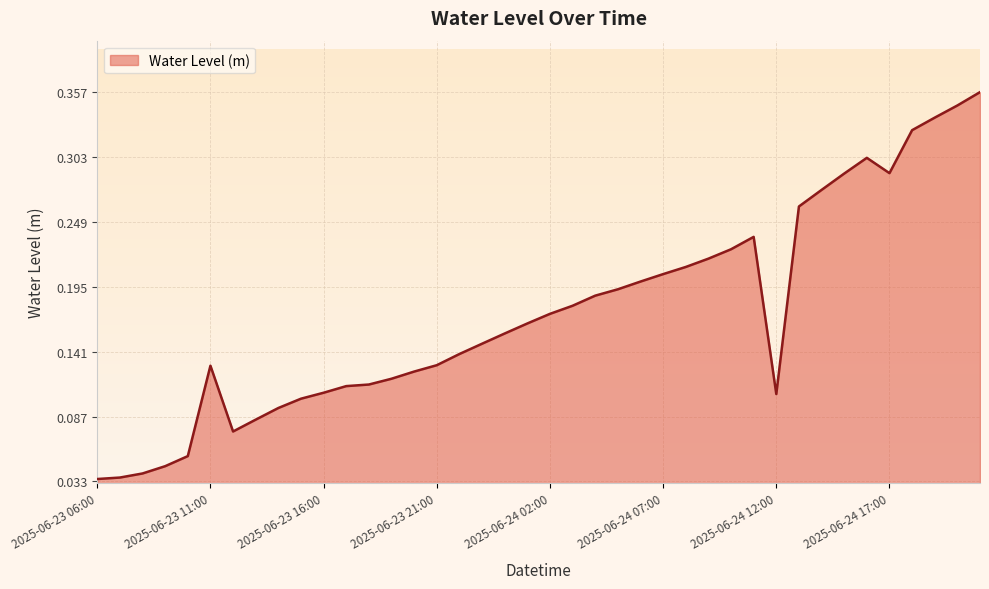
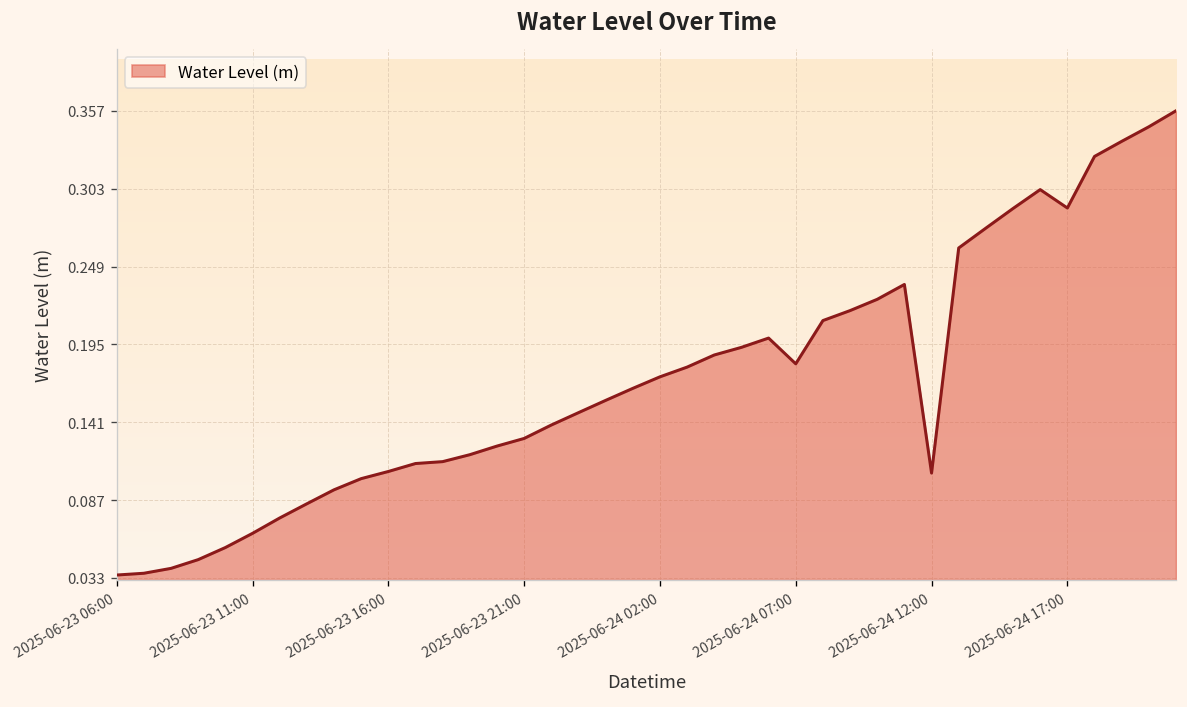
2025-06-23 11:00: 0.129 -> 0.064
2025-06-24 07:00: 0.206 -> 0.182
